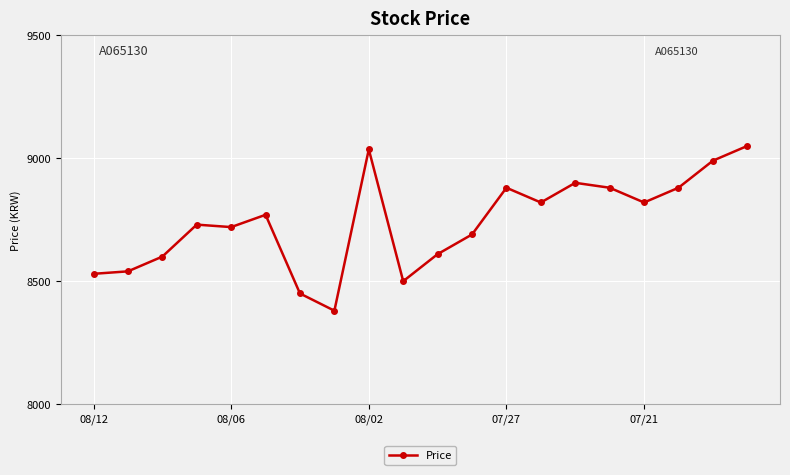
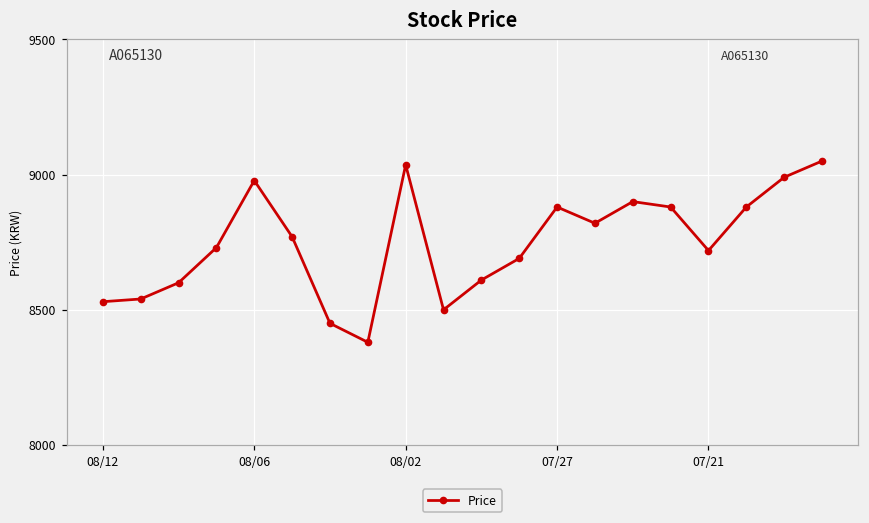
08/06: 8720 -> 8980
07/21: 8820 -> 8720
